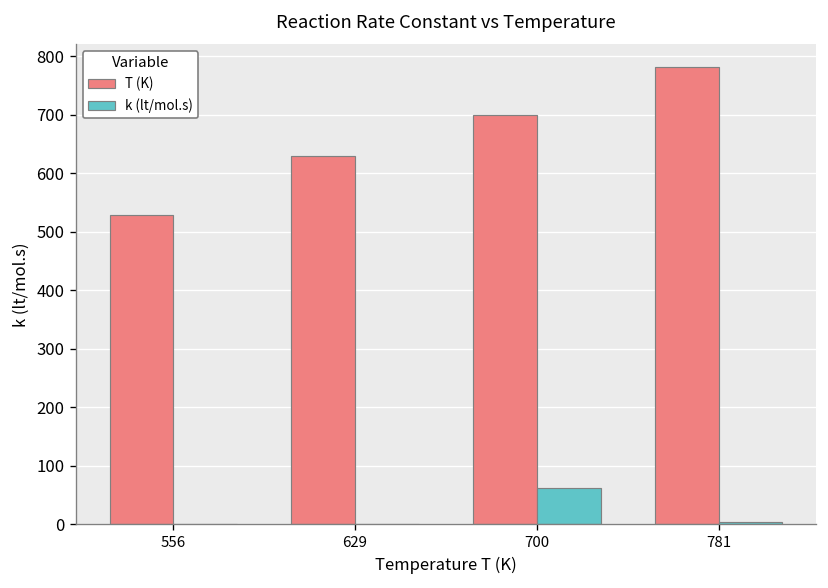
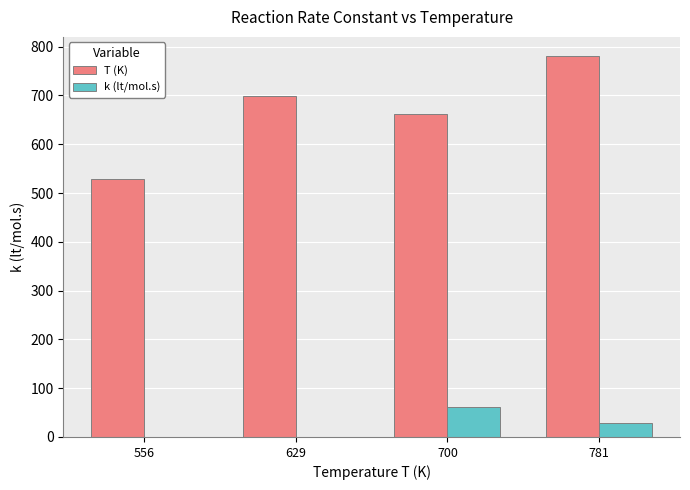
T (K), 629: 630 -> 700
T (K), 700: 700 -> 660
k (lt/mol.s), 781: 0 -> 30
